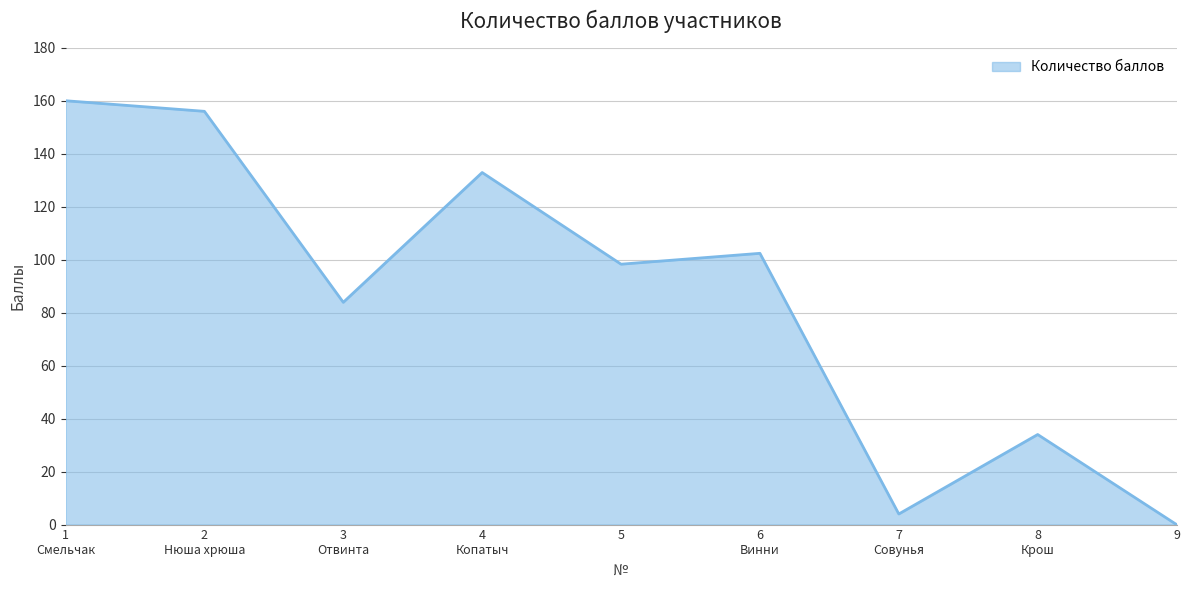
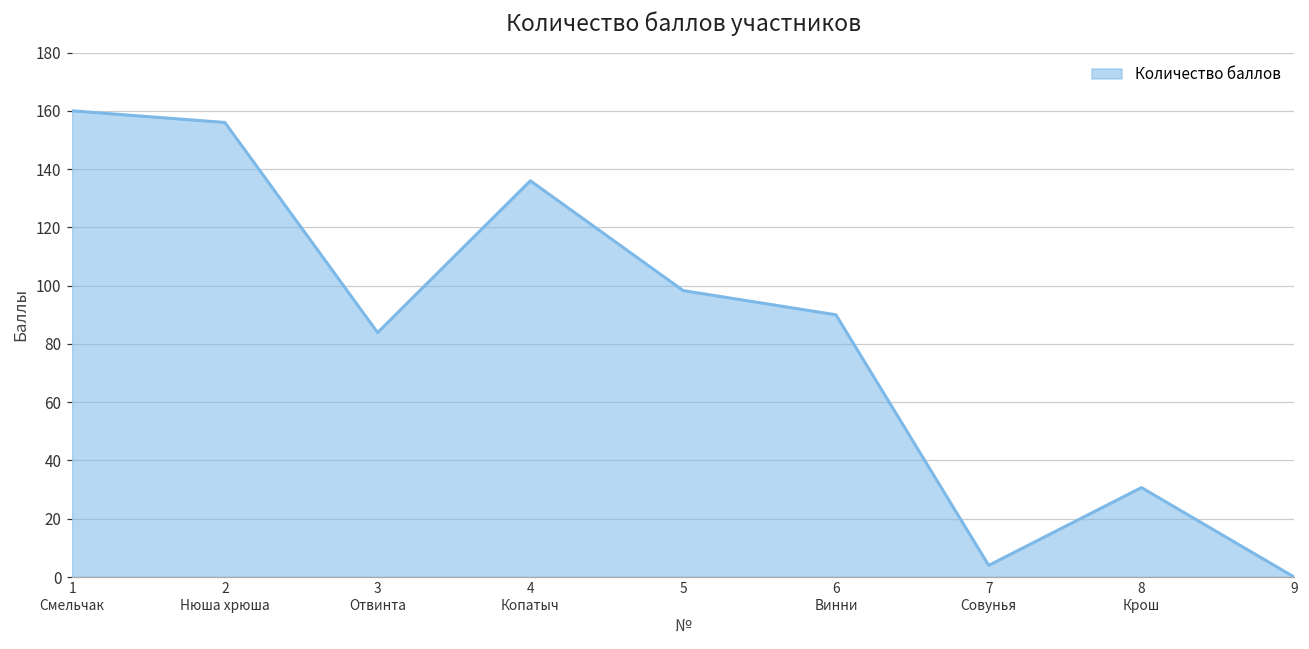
4 Копатыч: 133 -> 136
6 Винни: 102 -> 90
8 Крош: 34 -> 31
